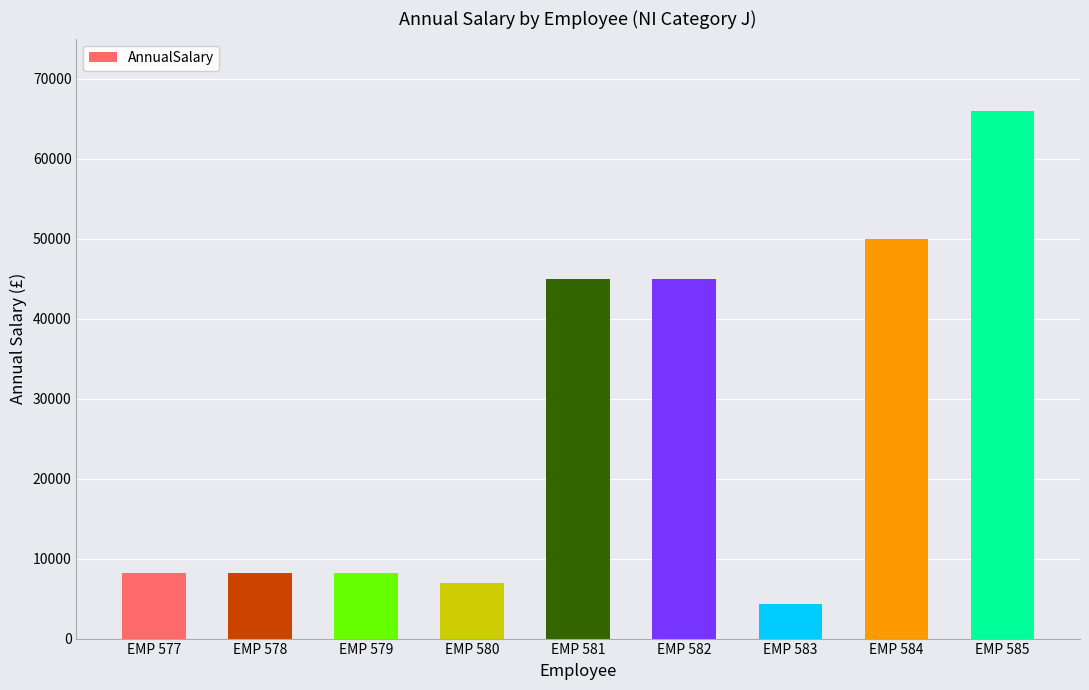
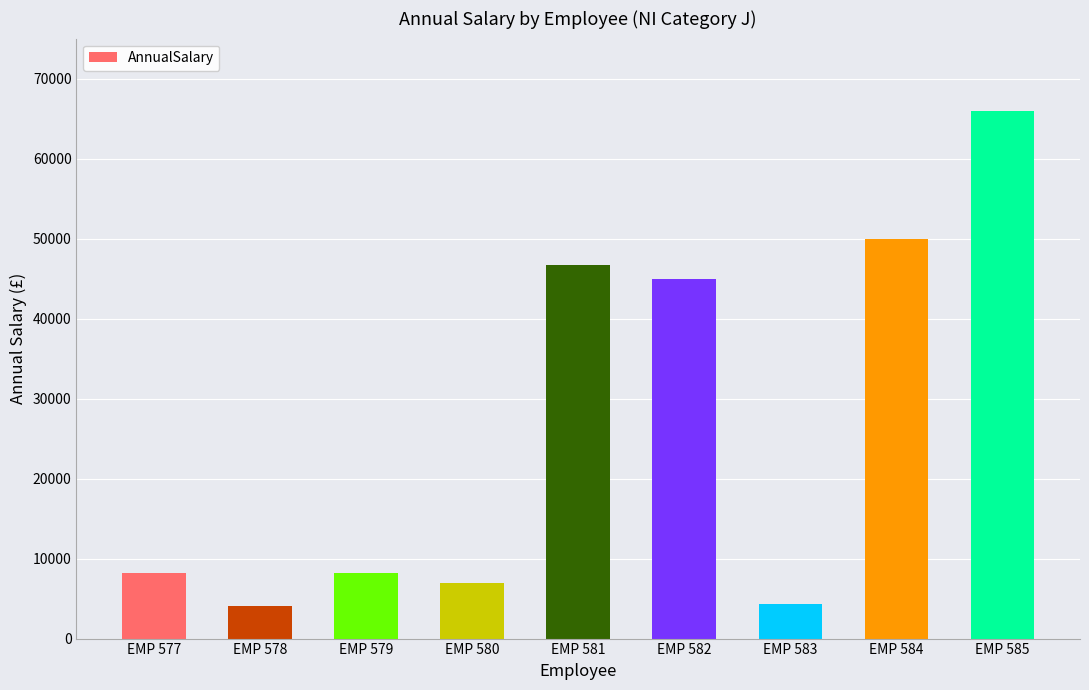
EMP 578: 8000 -> 4000
EMP 581: 45000 -> 47000
